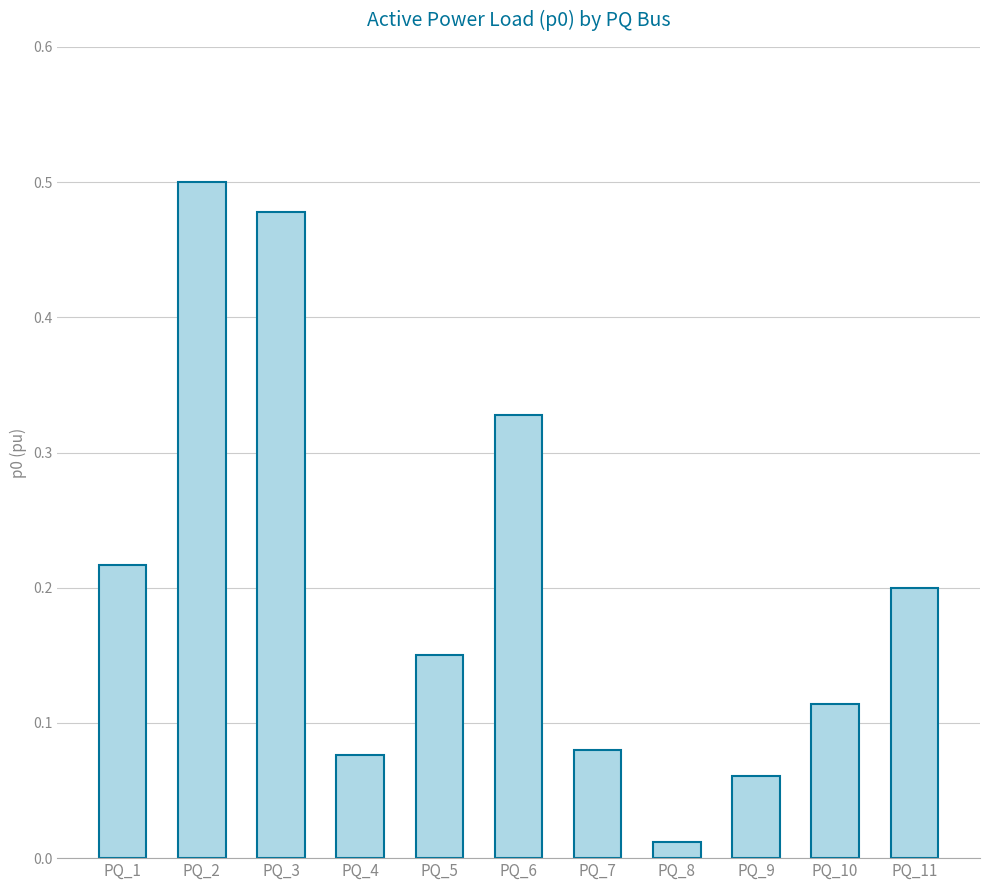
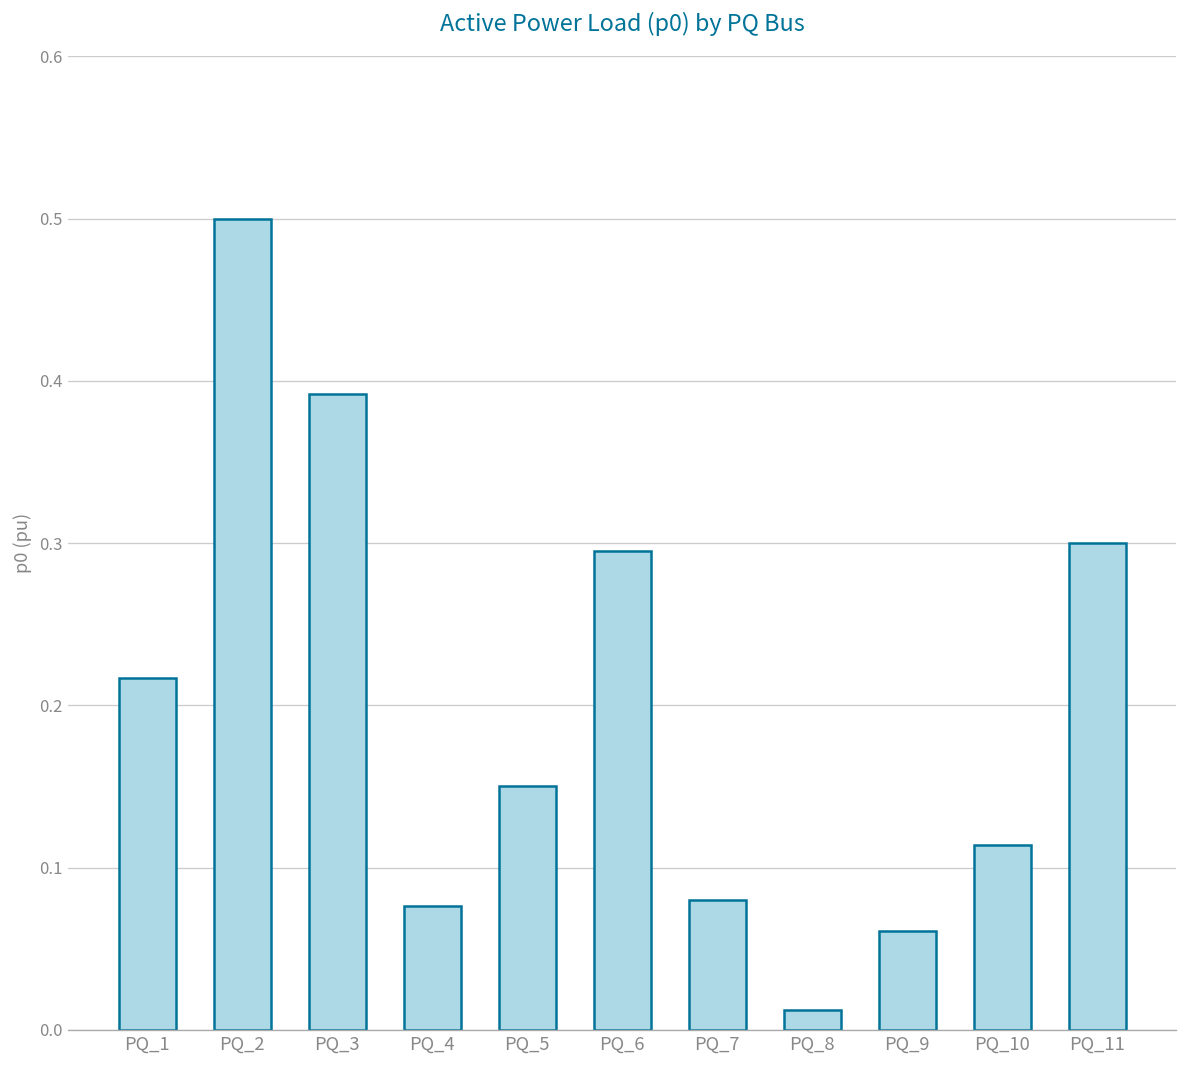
PQ_3: 0.478 -> 0.392
PQ_6: 0.328 -> 0.295
PQ_11: 0.2 -> 0.3
